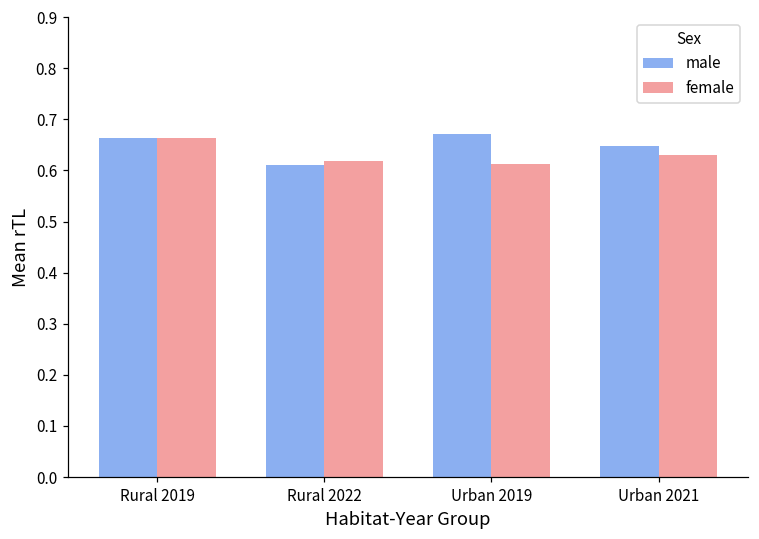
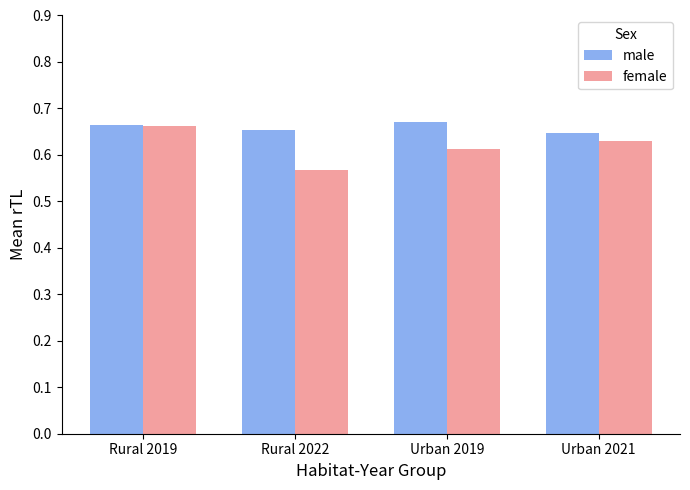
male, Rural 2022: 0.61 -> 0.65
female, Rural 2022: 0.62 -> 0.57
